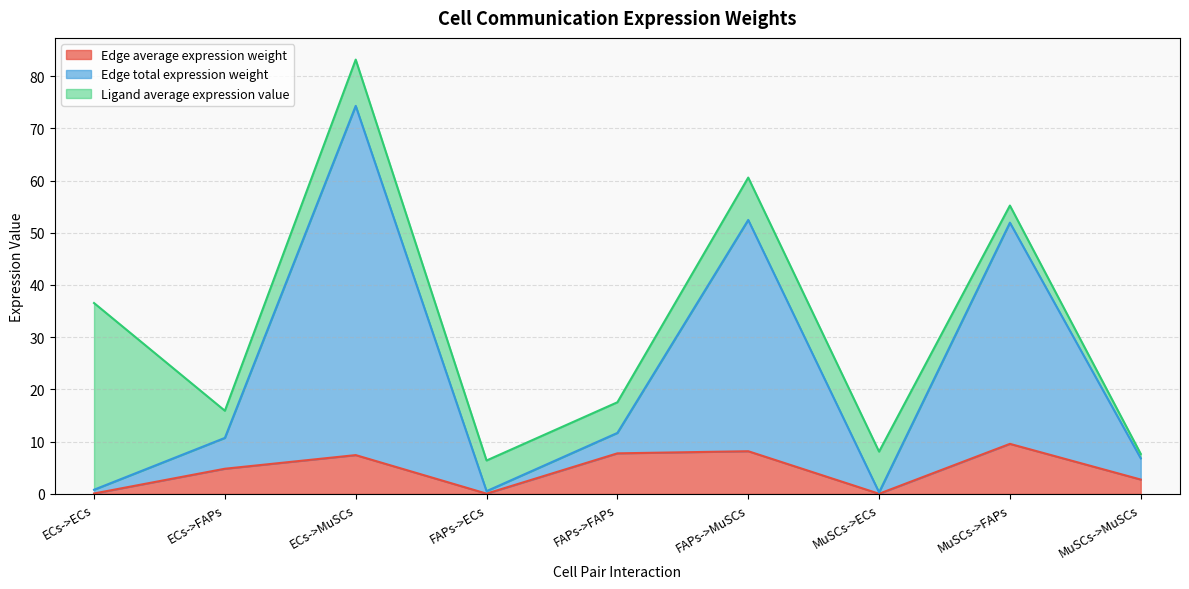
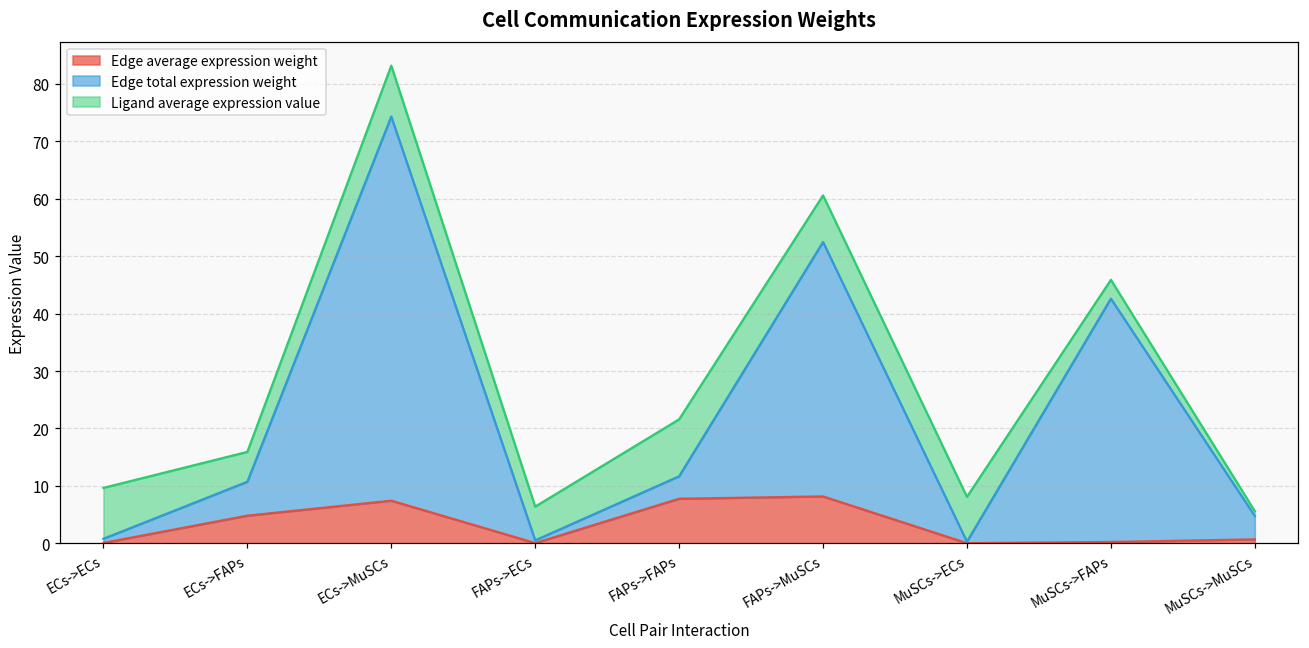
Ligand average expression value, ECs->ECs: 36 -> 9
Ligand average expression value, FAPs->FAPs: 6 -> 10
Edge average expression weight, MuSCs->FAPs: 10 -> 0
Edge average expression weight, MuSCs->MuSCs: 3 -> 1
